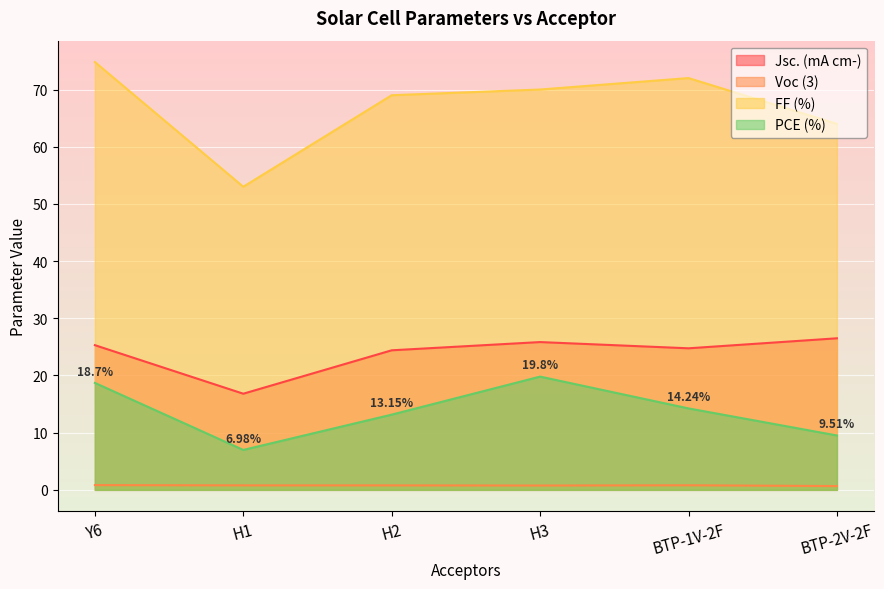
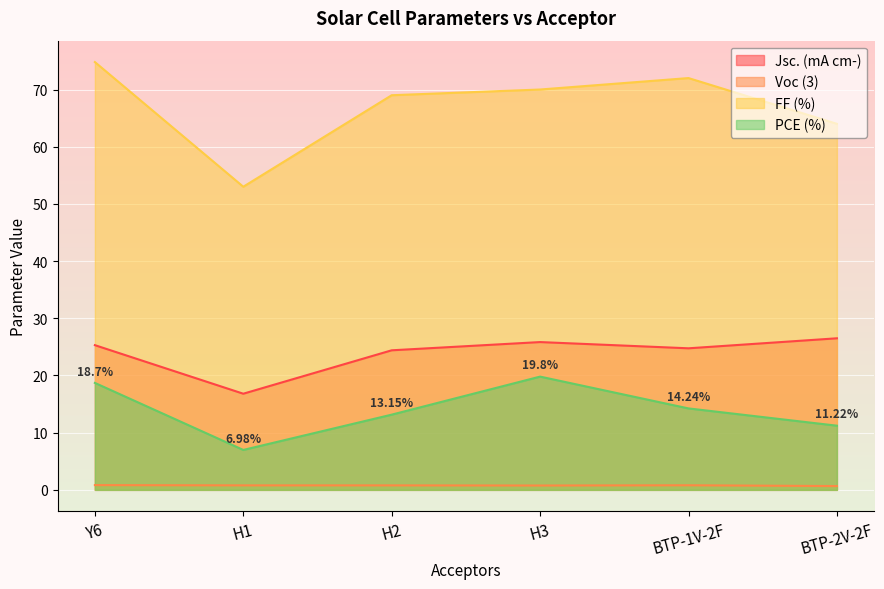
PCE (%), BTP-2V-2F: 9.51% -> 11.22%
